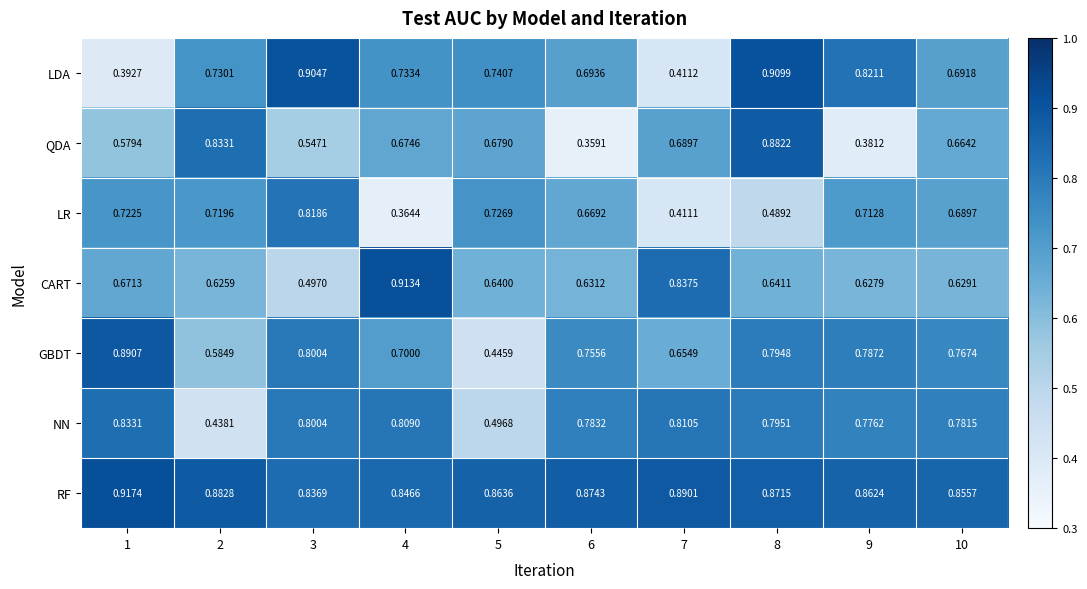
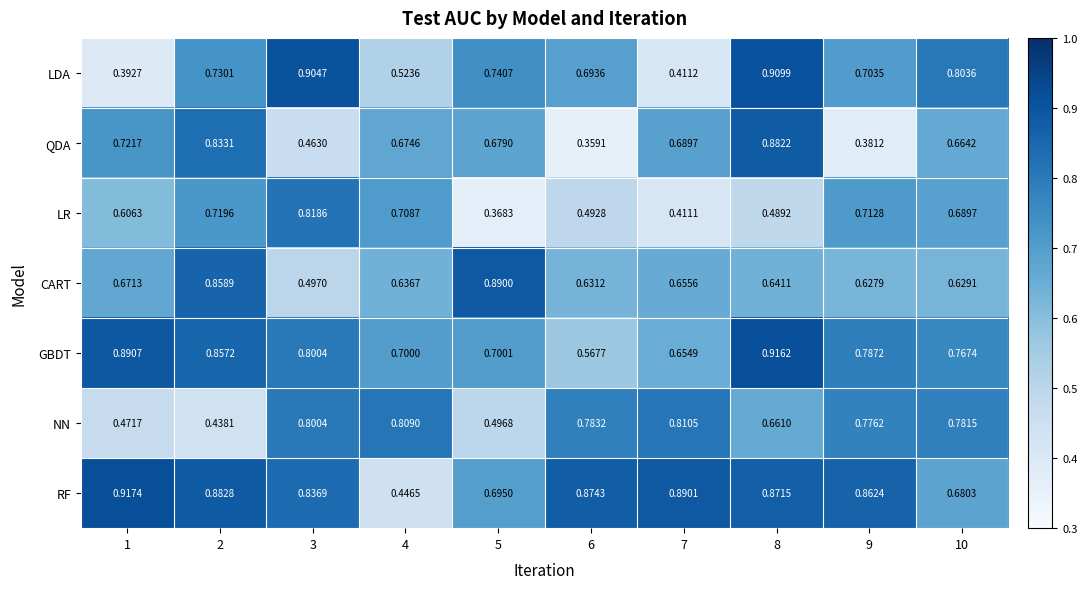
LDA, 4: 0.7334 -> 0.5236
LDA, 9: 0.8211 -> 0.7035
LDA, 10: 0.6918 -> 0.8036
QDA, 1: 0.5794 -> 0.7217
QDA, 3: 0.5471 -> 0.4630
LR, 1: 0.7225 -> 0.6063
LR, 4: 0.3644 -> 0.7087
LR, 5: 0.7269 -> 0.3683
LR, 6: 0.6692 -> 0.4928
CART, 2: 0.6259 -> 0.8589
CART, 4: 0.9134 -> 0.6367
CART, 5: 0.6400 -> 0.8900
CART, 7: 0.8375 -> 0.6556
GBDT, 2: 0.5849 -> 0.8572
GBDT, 5: 0.4459 -> 0.7001
GBDT, 6: 0.7556 -> 0.5677
GBDT, 8: 0.7948 -> 0.9162
NN, 1: 0.8331 -> 0.4717
NN, 8: 0.7951 -> 0.6610
RF, 4: 0.8466 -> 0.4465
RF, 5: 0.8636 -> 0.6950
RF, 10: 0.8557 -> 0.6803
